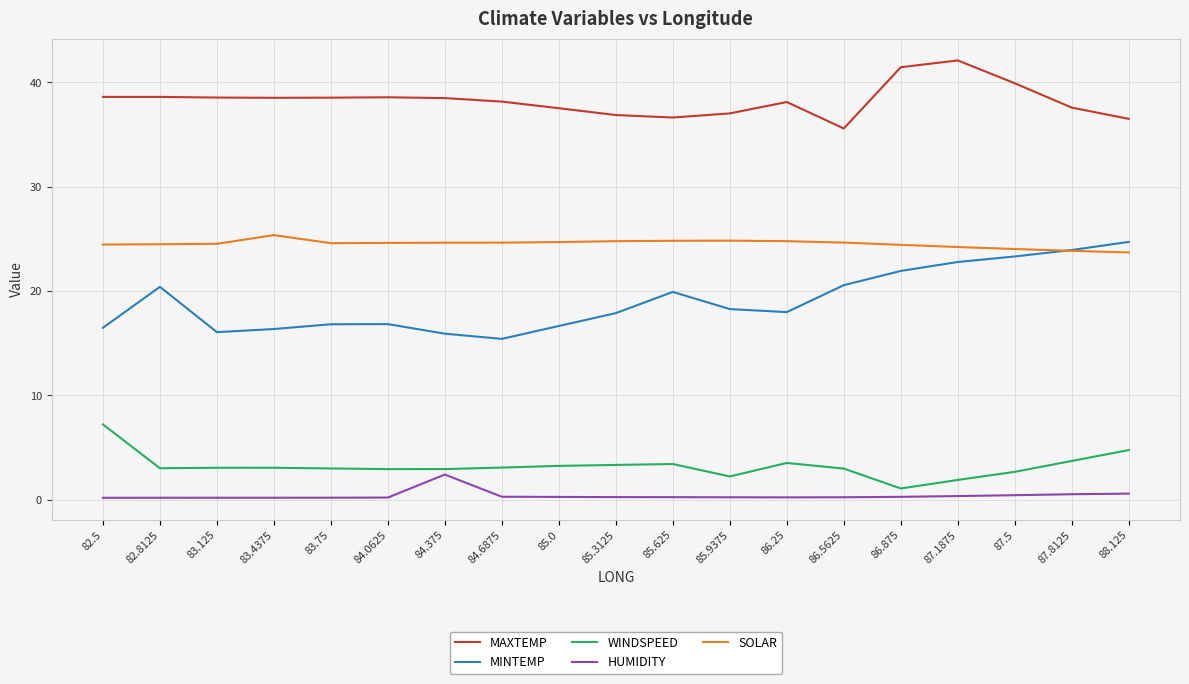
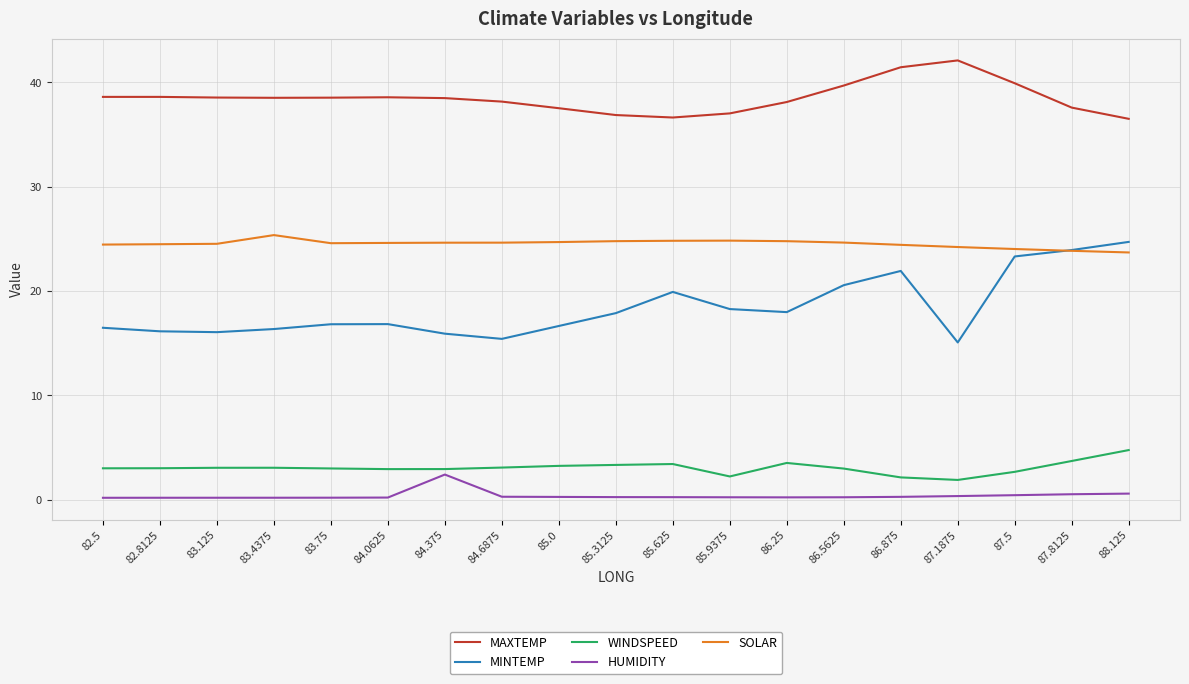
WINDSPEED, 82.5: 7.2 -> 3.0
MINTEMP, 82.8125: 20.4 -> 16.1
MAXTEMP, 86.5625: 35.6 -> 39.7
WINDSPEED, 86.875: 1.1 -> 2.2
MINTEMP, 87.1875: 22.8 -> 15.1
